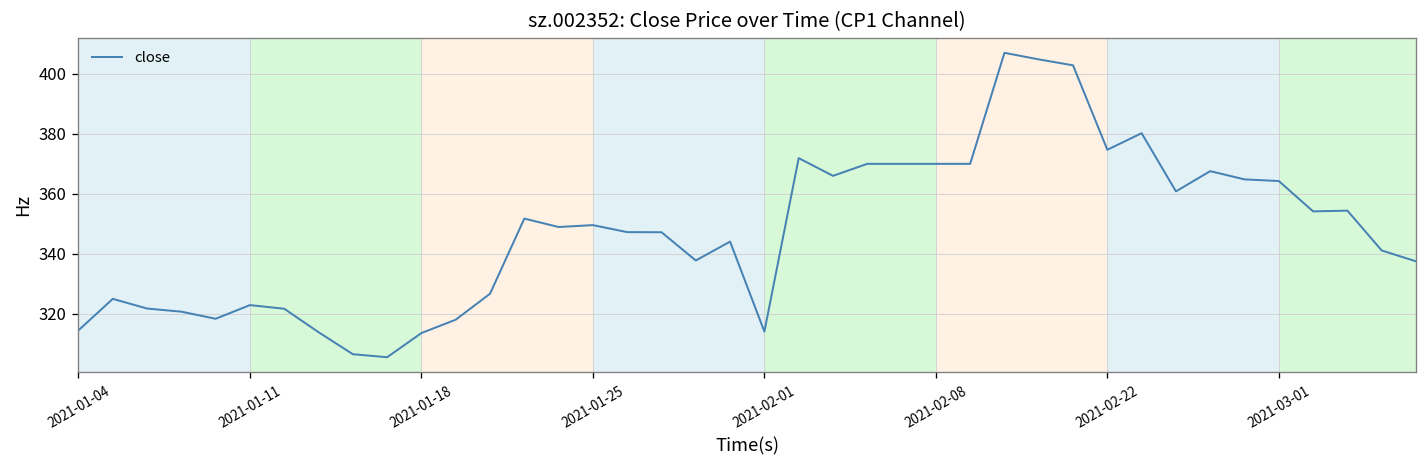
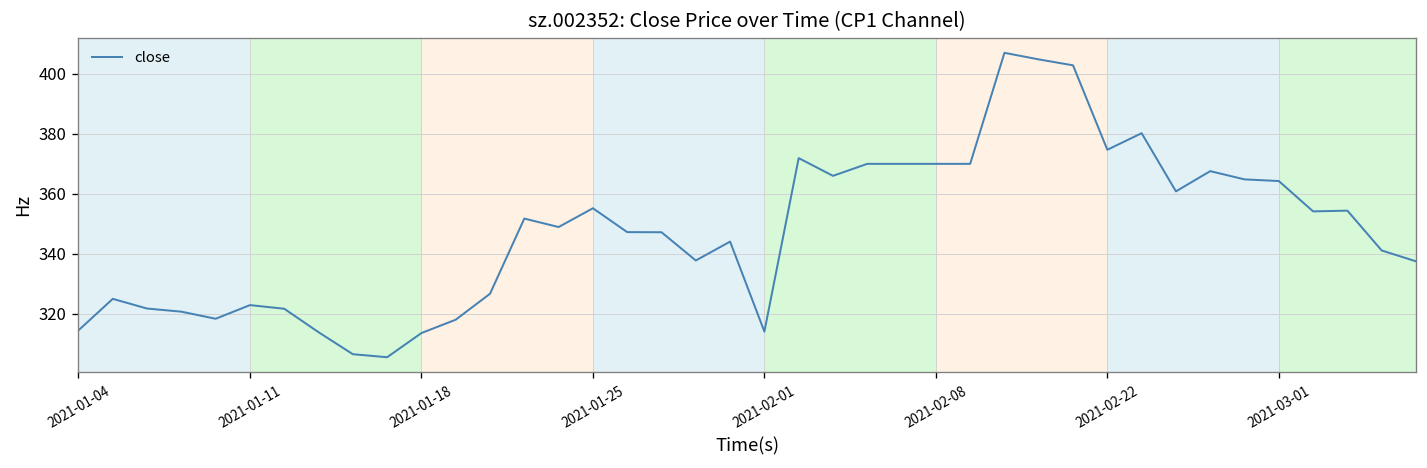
2021-01-25: 350 -> 355
